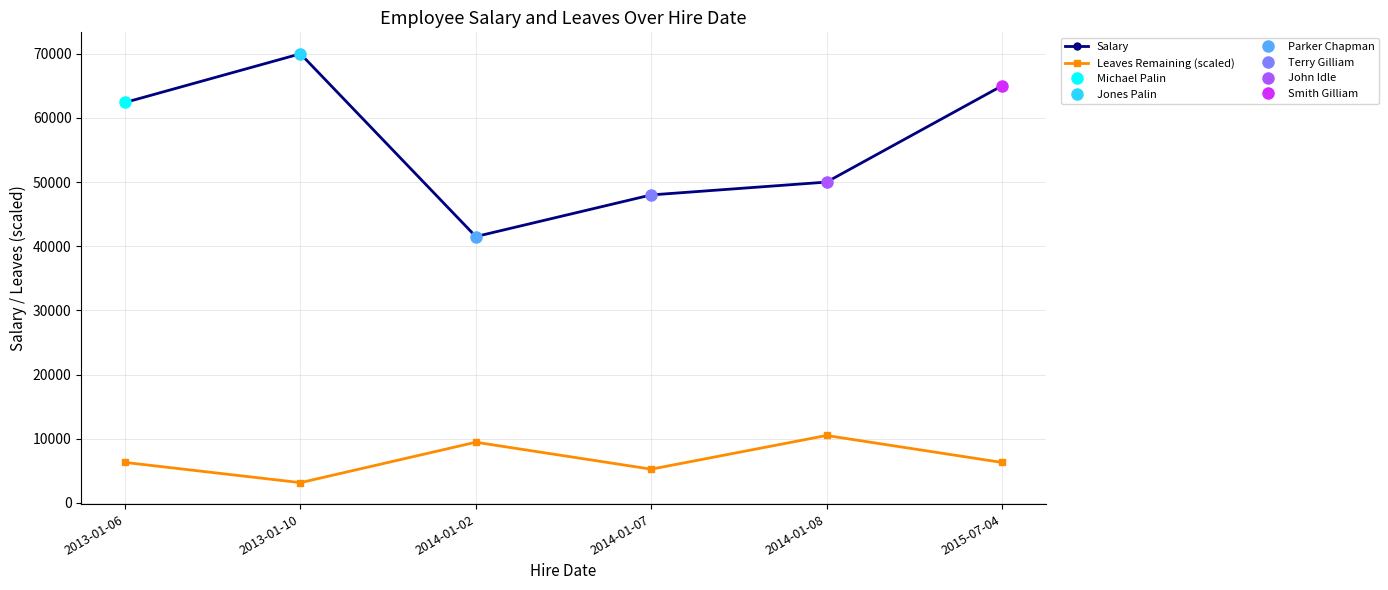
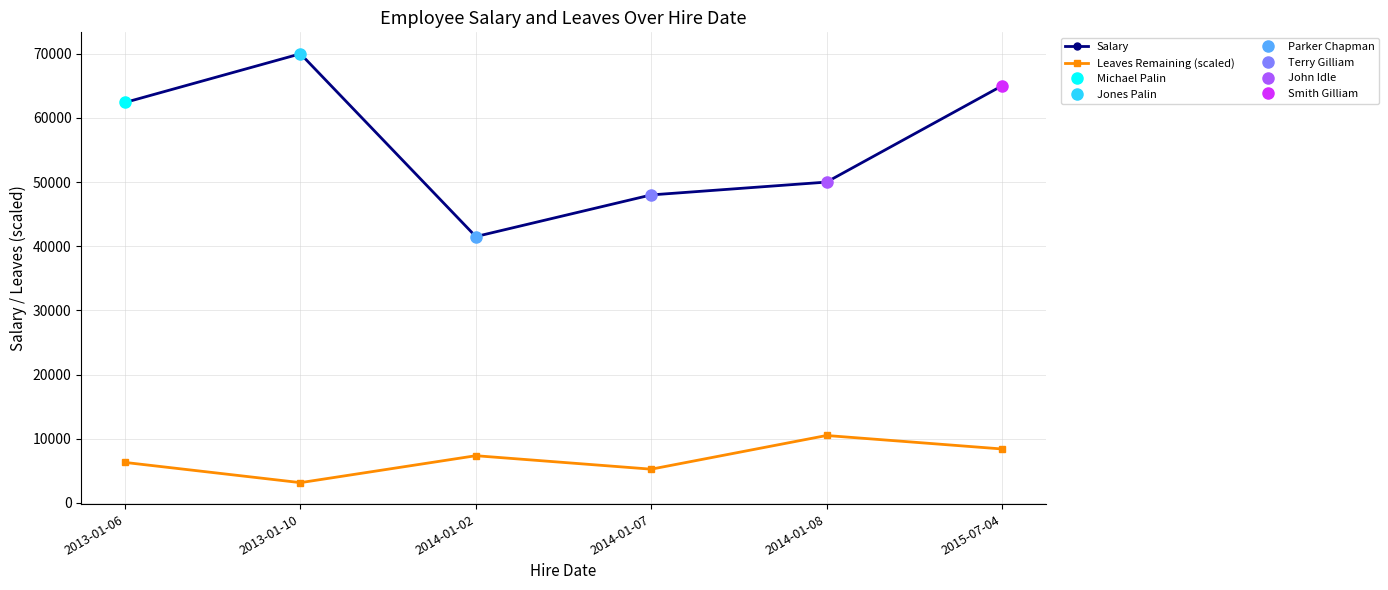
Leaves Remaining (scaled), 2014-01-02: 9000 -> 7000
Leaves Remaining (scaled), 2015-07-04: 6000 -> 8000
